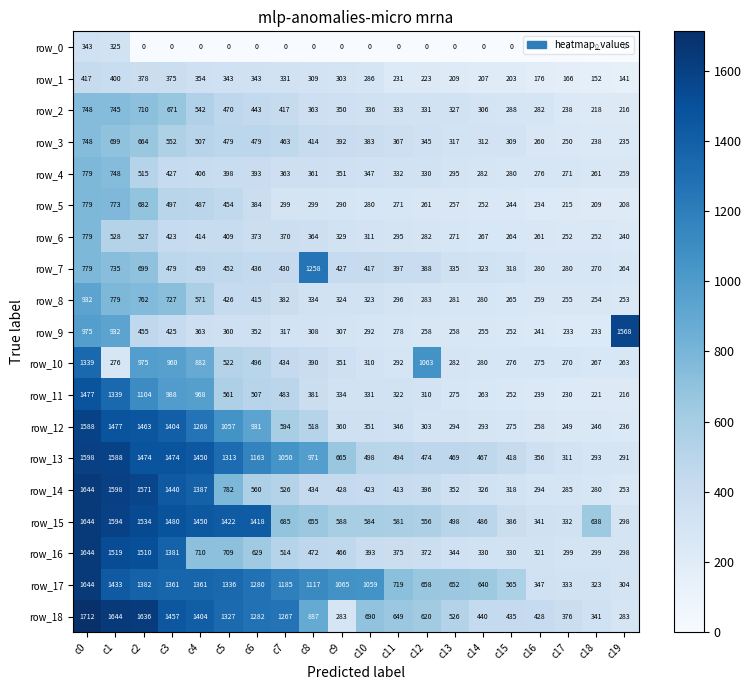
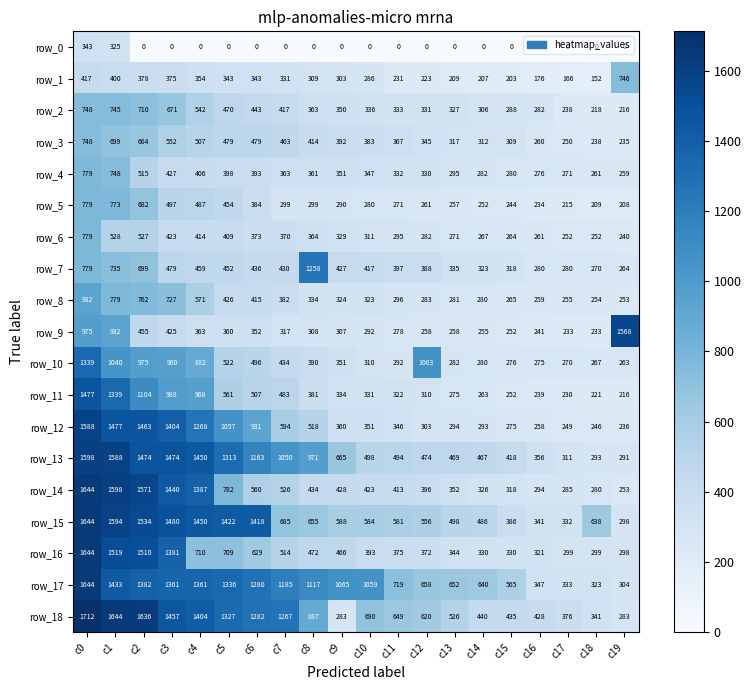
row_1, c19: 141 -> 746
row_10, c1: 276 -> 1040
